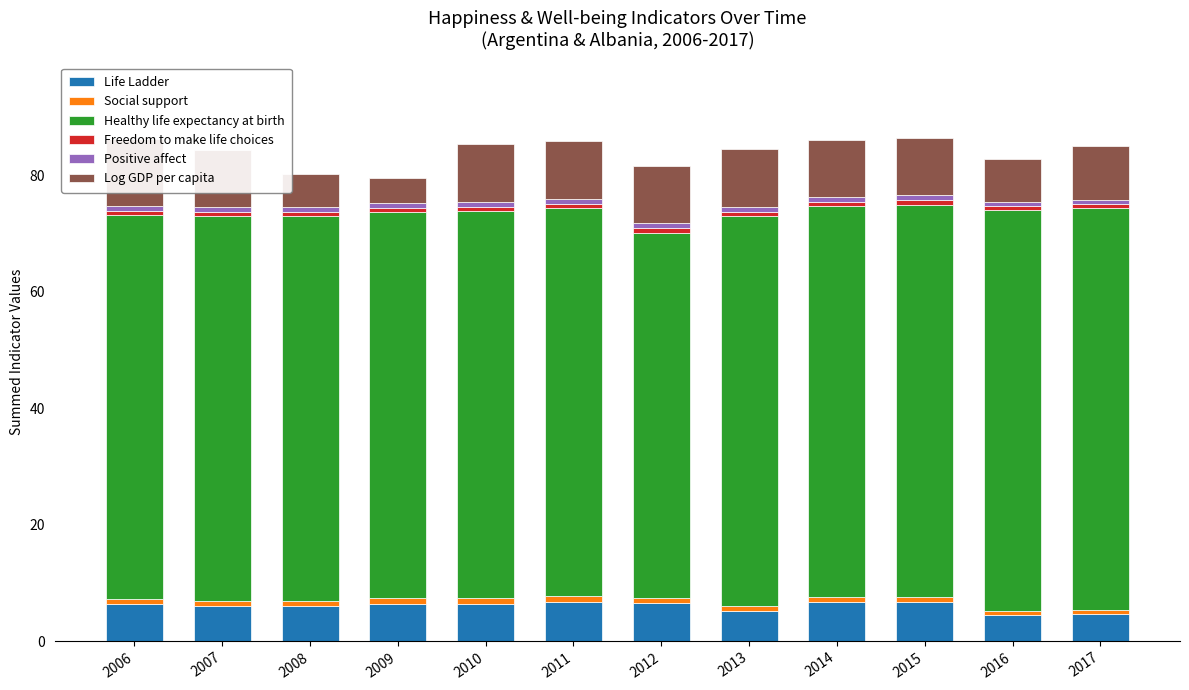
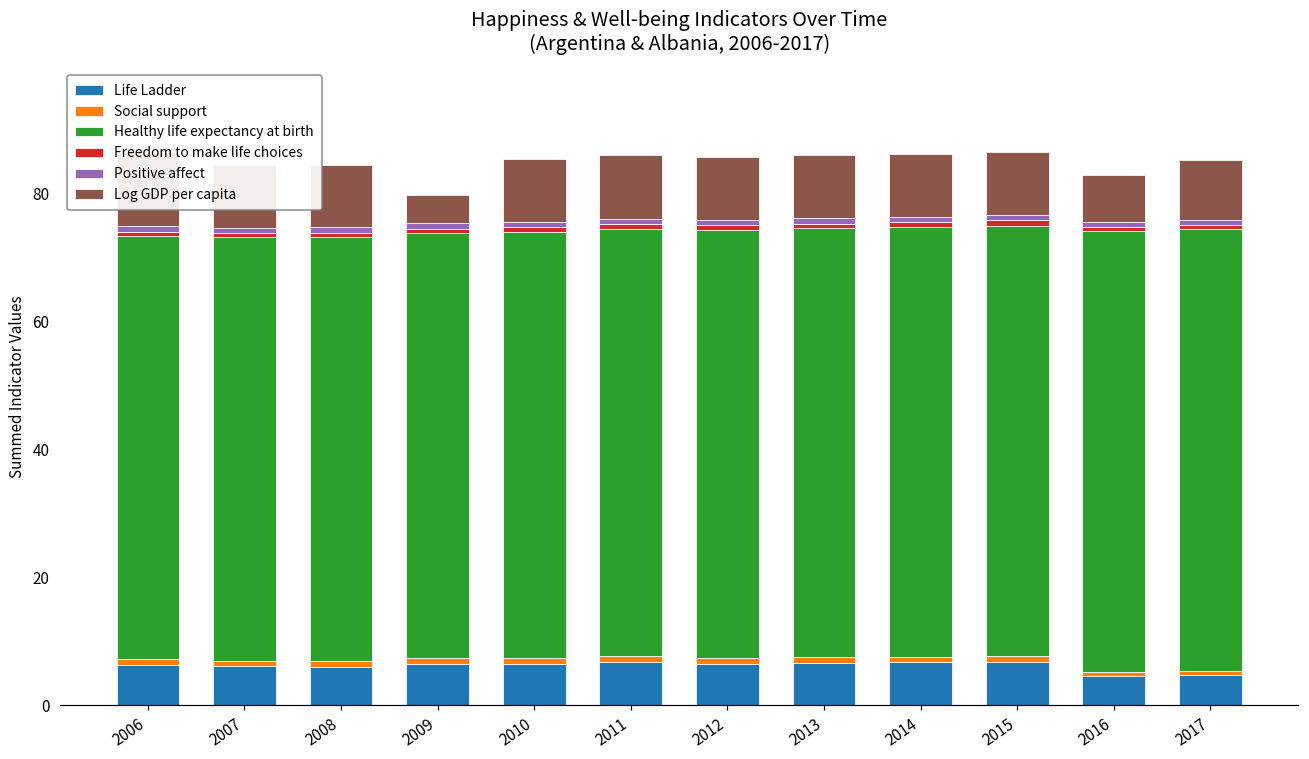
Log GDP per capita, 2008: 6 -> 10
Healthy life expectancy at birth, 2012: 63 -> 67
Life Ladder, 2013: 5 -> 7
